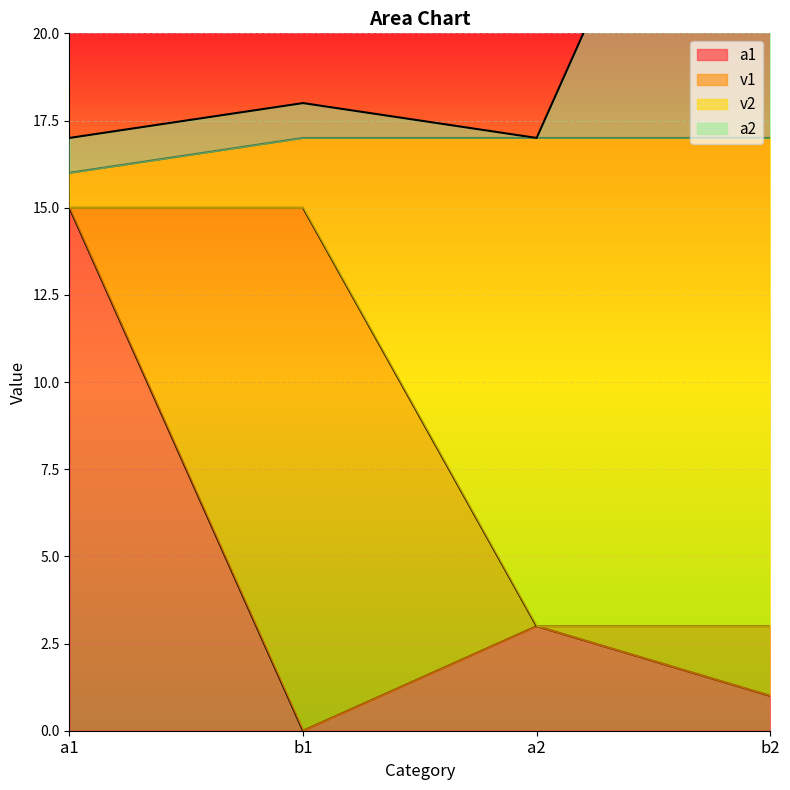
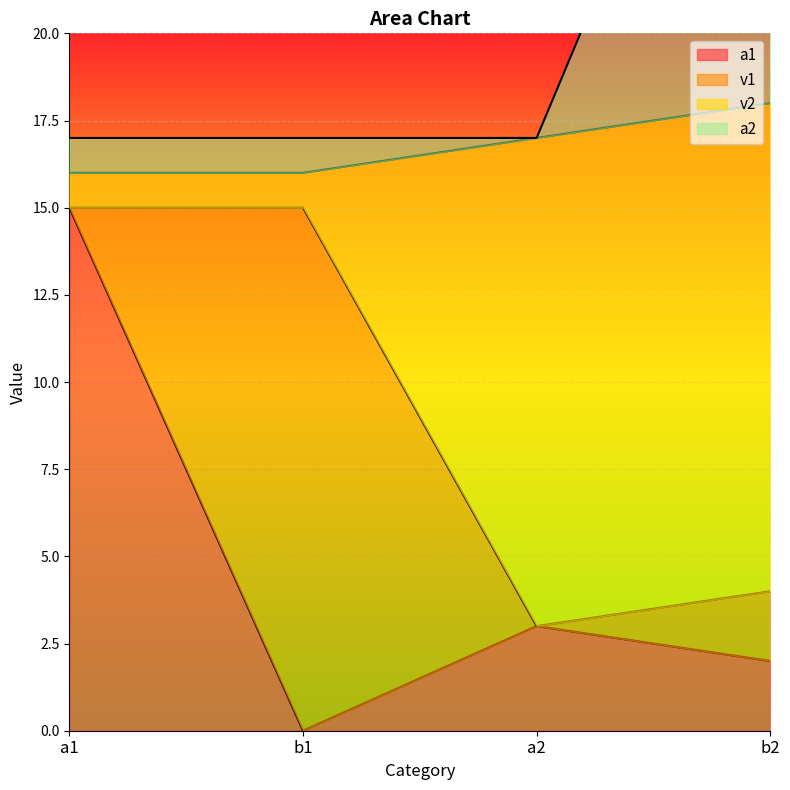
v2, b1: 2 -> 1
a1, b2: 1 -> 2
